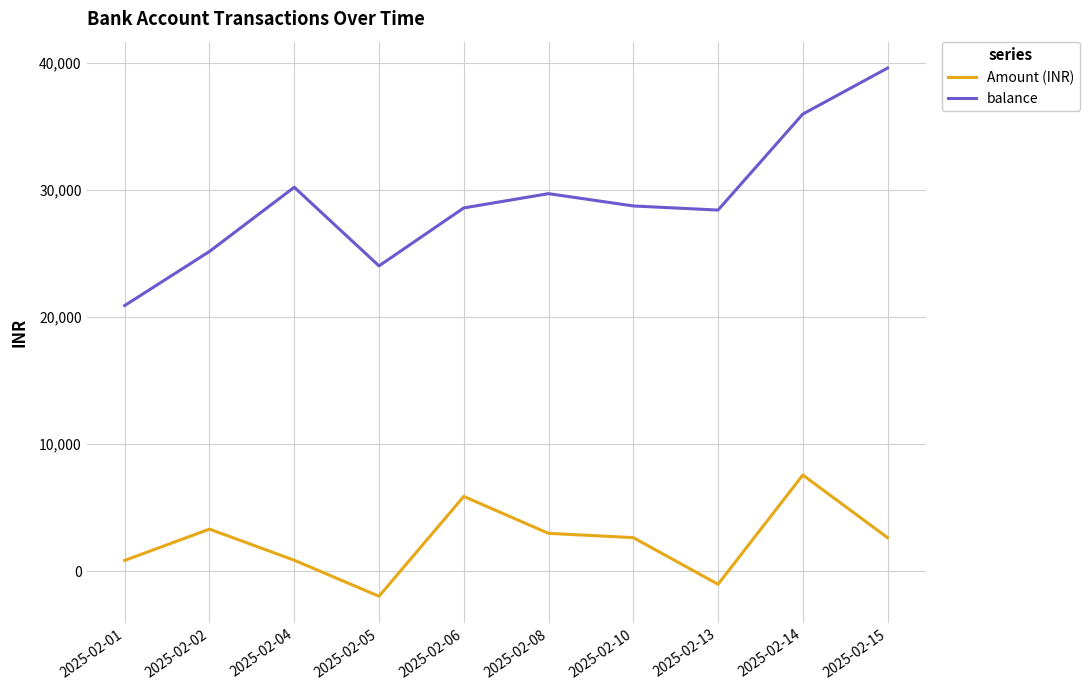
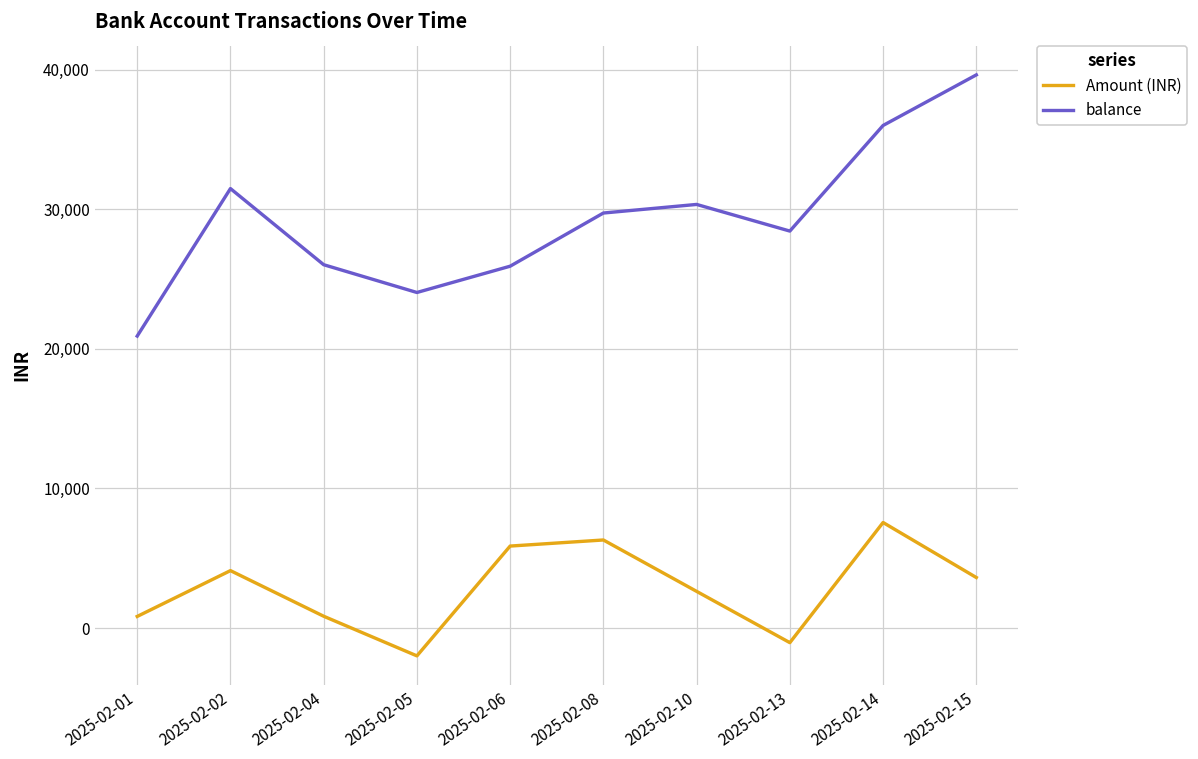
Amount (INR), 2025-02-02: 3,300 -> 4,100
balance, 2025-02-02: 25,200 -> 31,500
balance, 2025-02-04: 30,200 -> 26,000
balance, 2025-02-06: 28,600 -> 25,900
Amount (INR), 2025-02-08: 3,000 -> 6,300
balance, 2025-02-10: 28,800 -> 30,300
Amount (INR), 2025-02-15: 2,600 -> 3,600
